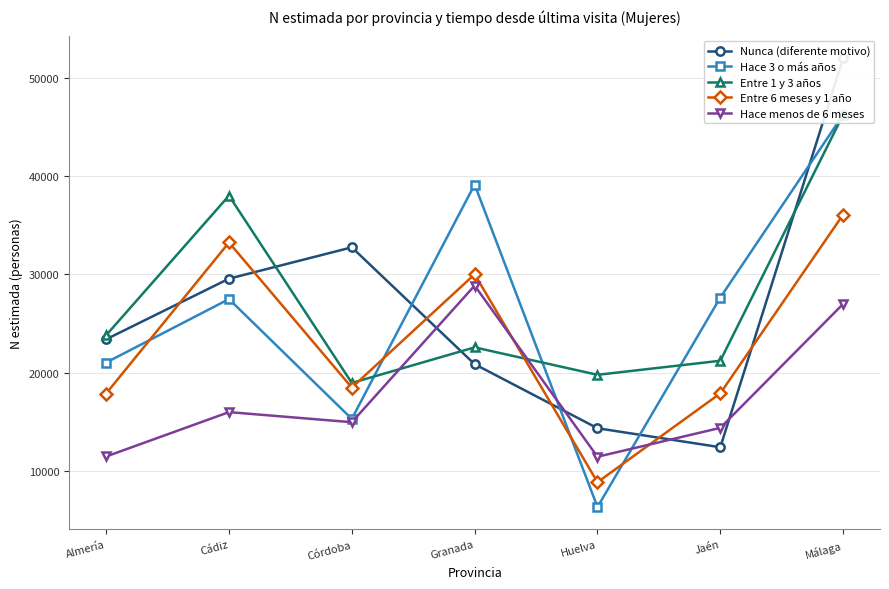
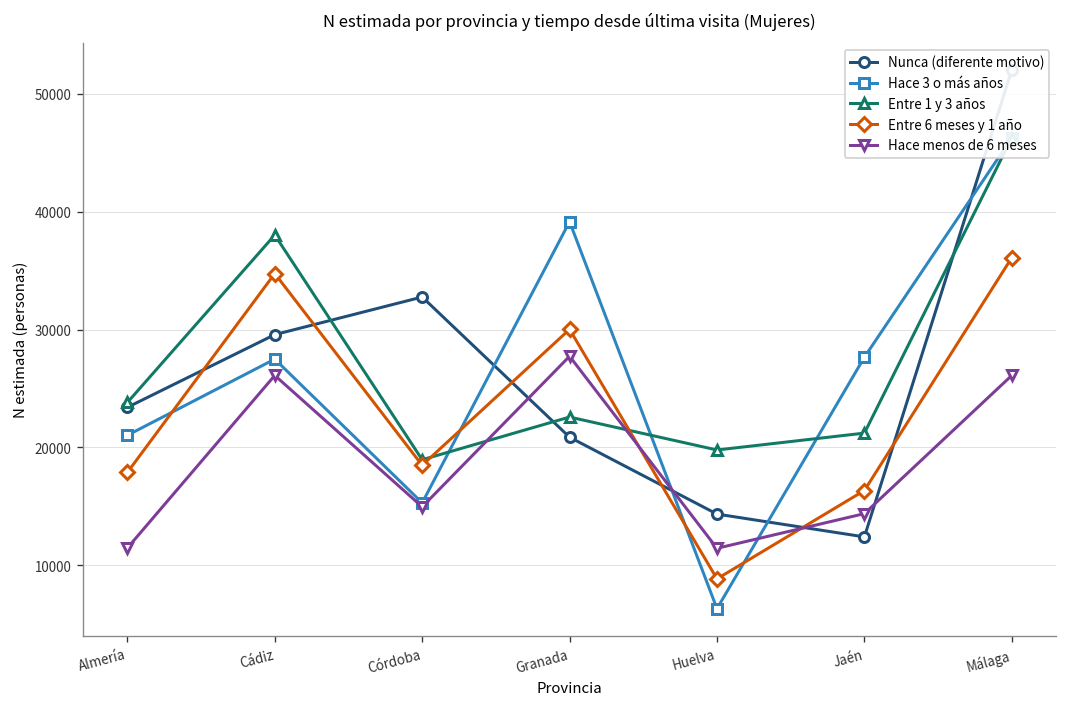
Entre 6 meses y 1 año, Cádiz: 33000 -> 35000
Hace menos de 6 meses, Cádiz: 16000 -> 26000
Hace menos de 6 meses, Granada: 29000 -> 28000
Entre 6 meses y 1 año, Jaén: 18000 -> 16000
Hace menos de 6 meses, Málaga: 27000 -> 26000
